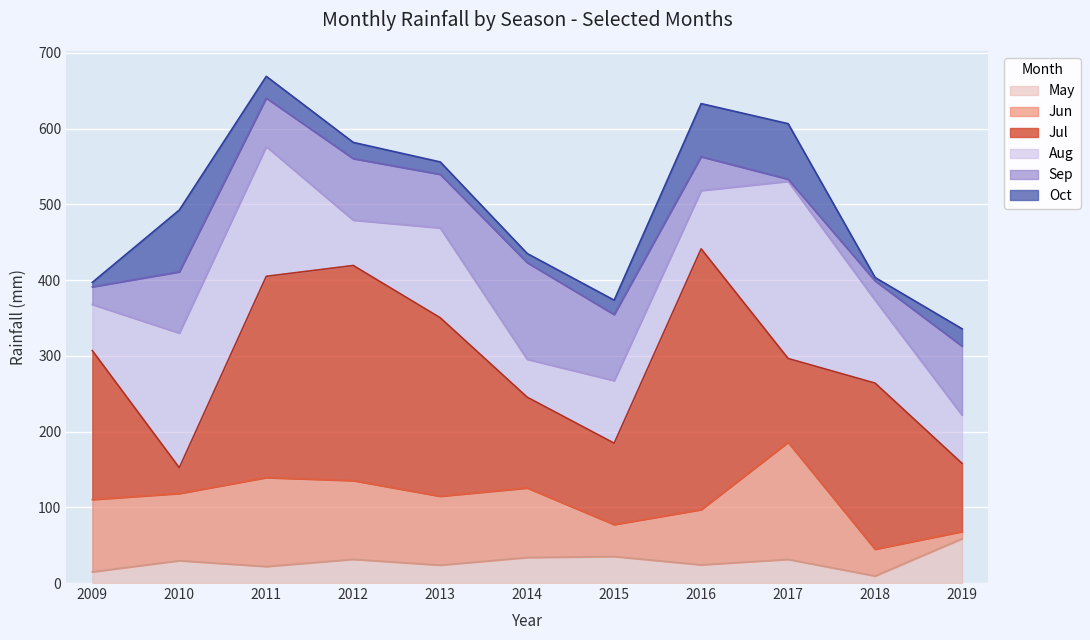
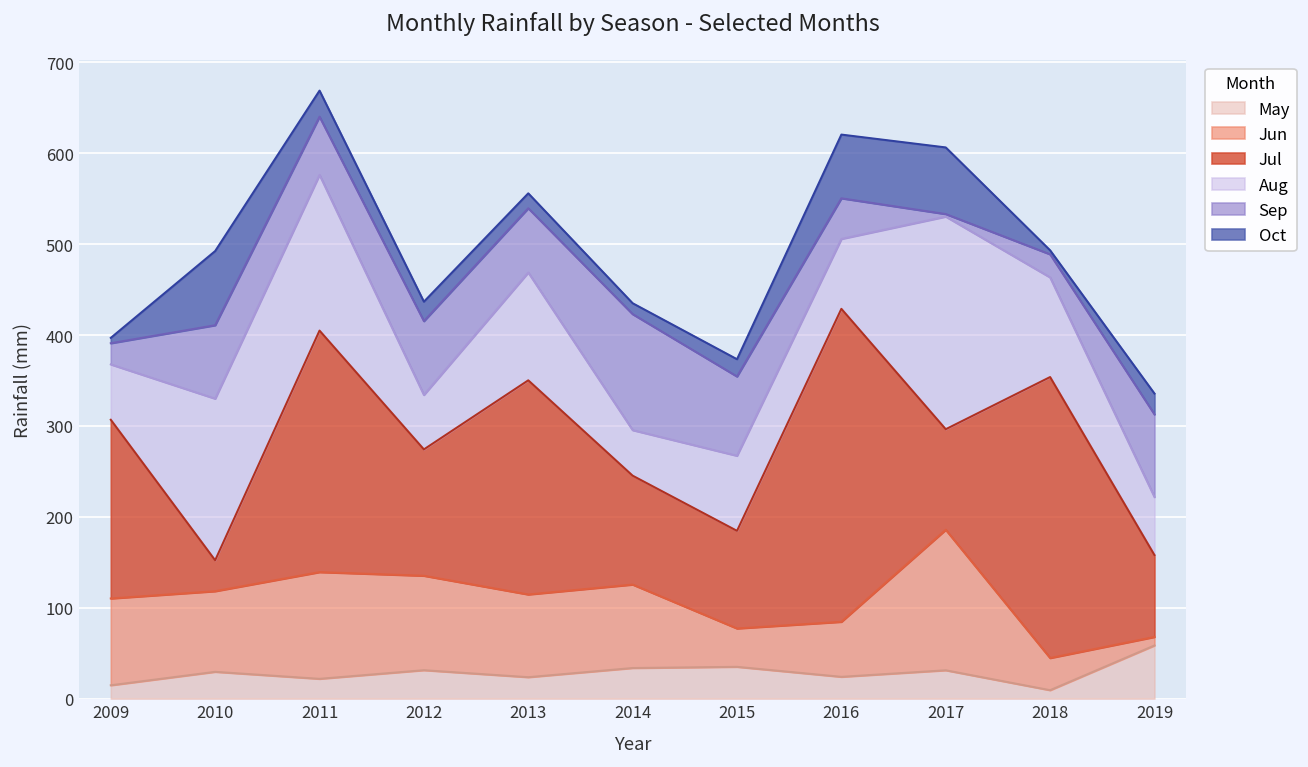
Jul, 2012: 280 -> 140
Jun, 2016: 70 -> 60
Jul, 2018: 220 -> 310
